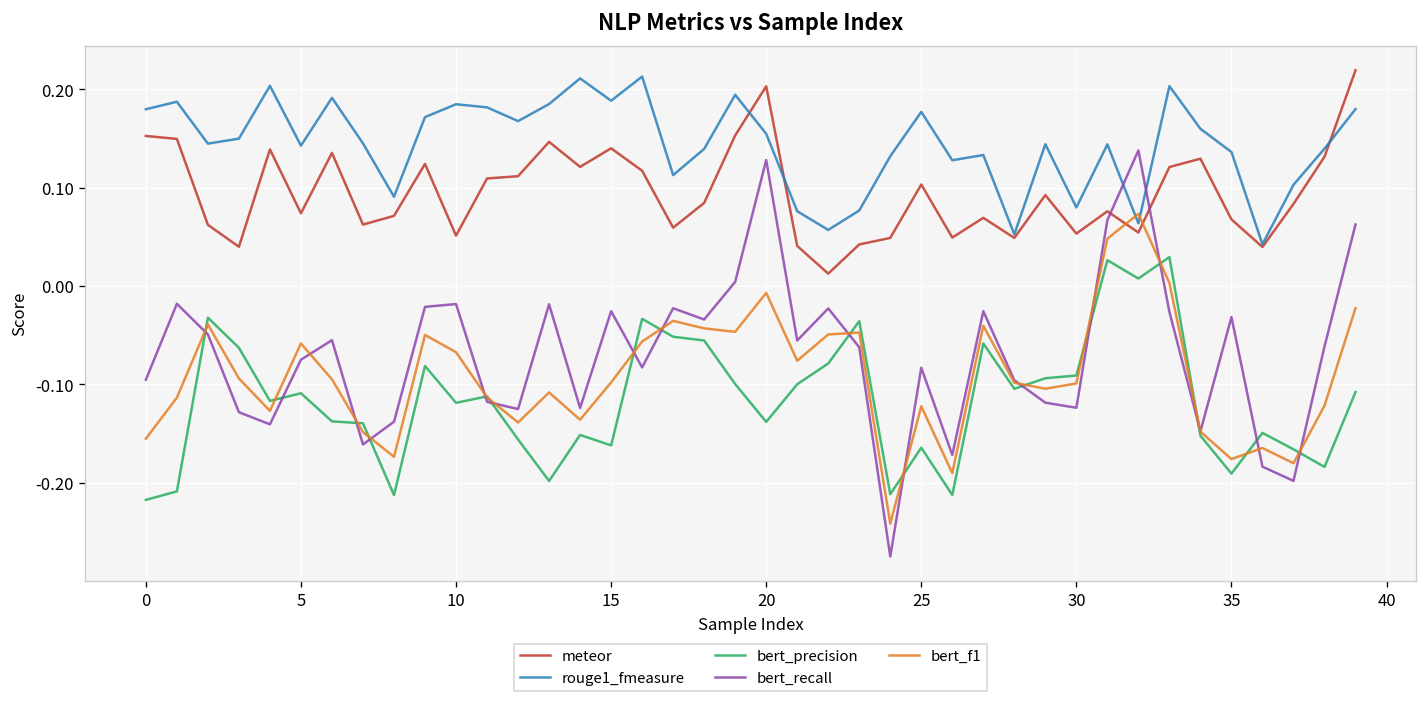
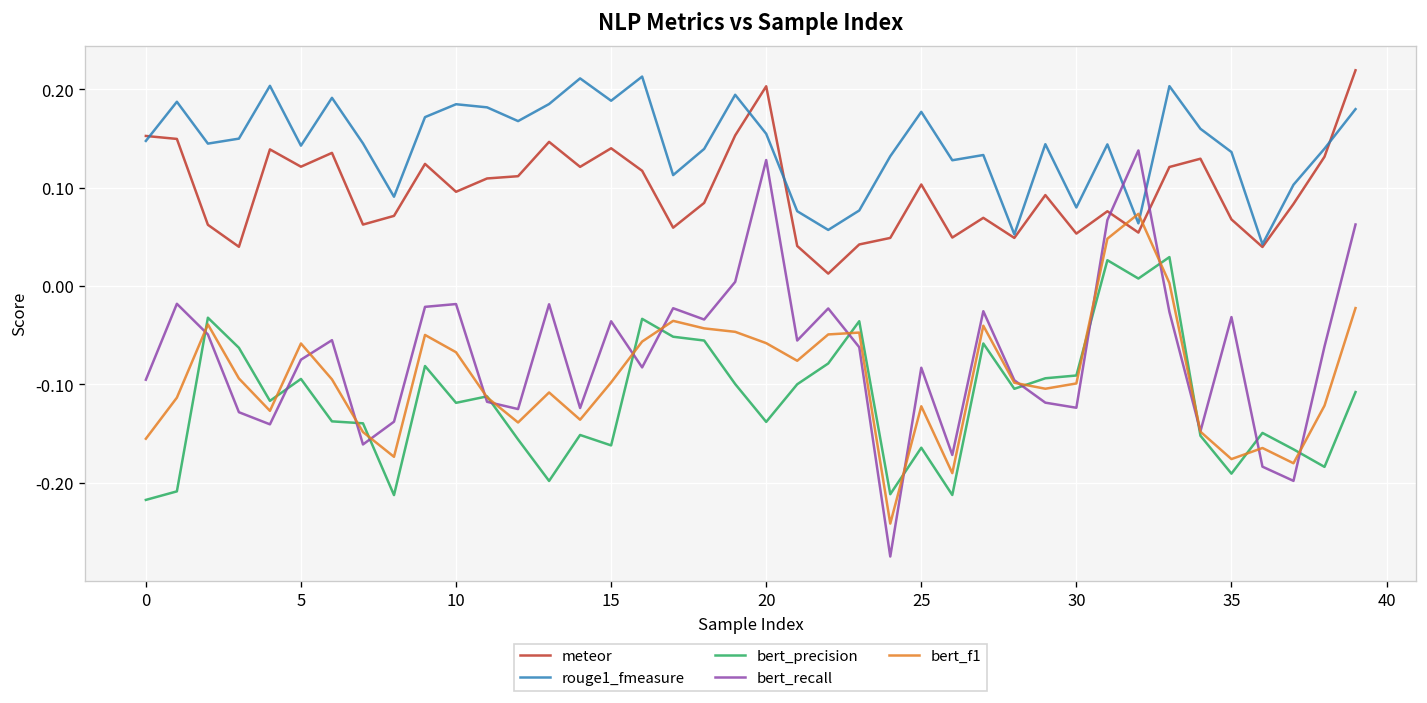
rouge1_fmeasure, 0: 0.18 -> 0.15
meteor, 5: 0.07 -> 0.12
bert_precision, 5: -0.11 -> -0.09
meteor, 10: 0.05 -> 0.10
bert_recall, 15: -0.03 -> -0.04
bert_f1, 20: -0.01 -> -0.06
